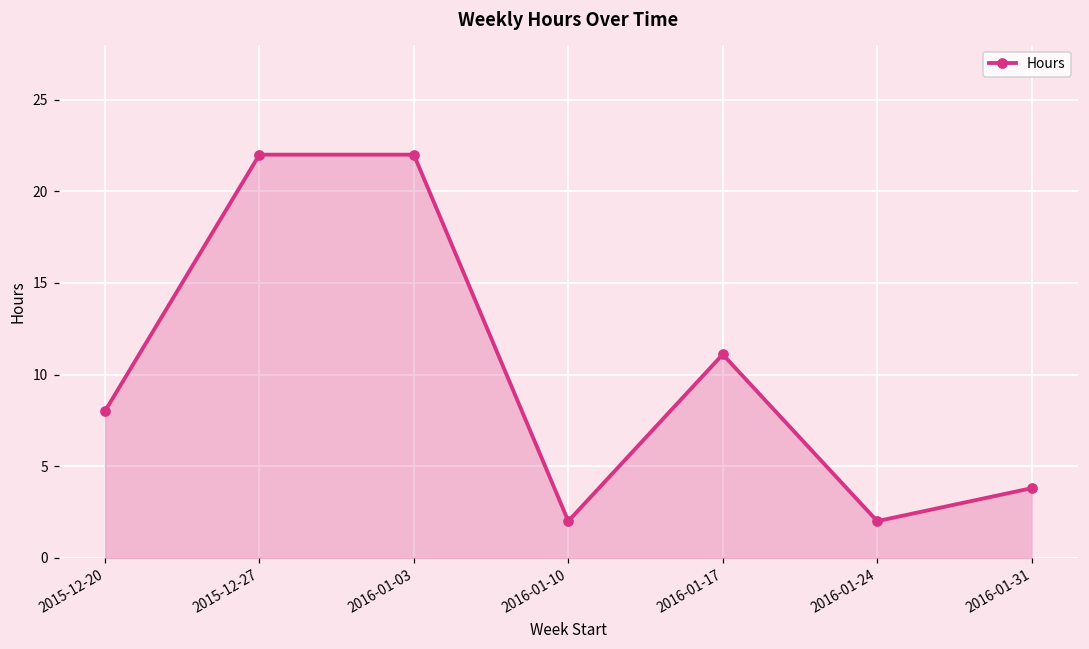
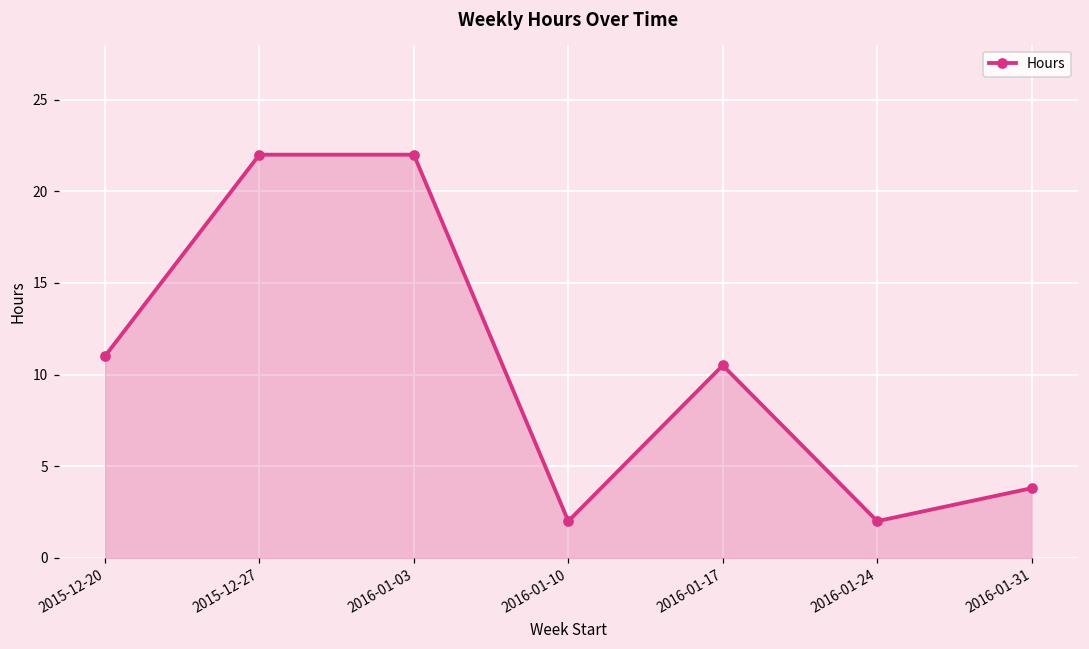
2015-12-20: 8 -> 11
2016-01-17: 11.1 -> 10.5
